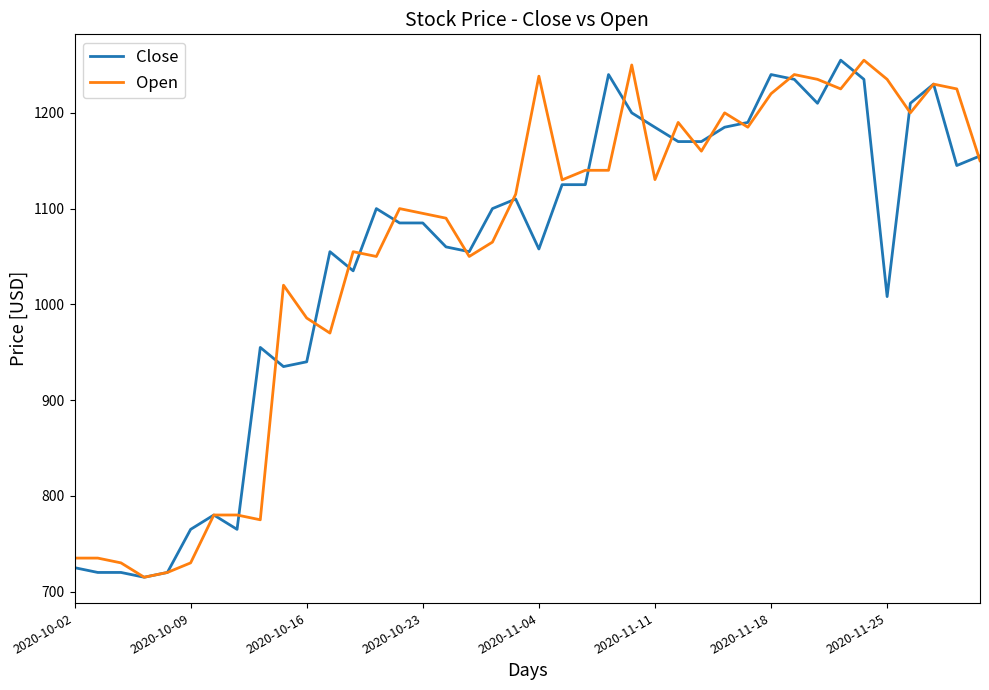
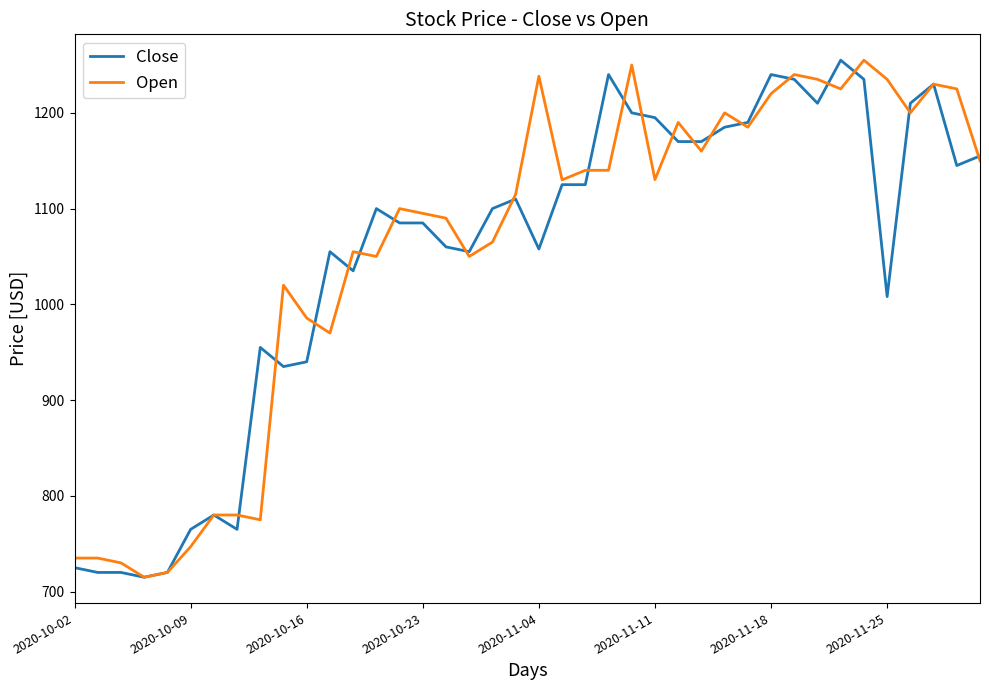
Open, 2020-10-09: 730 -> 750
Close, 2020-11-11: 1180 -> 1200
